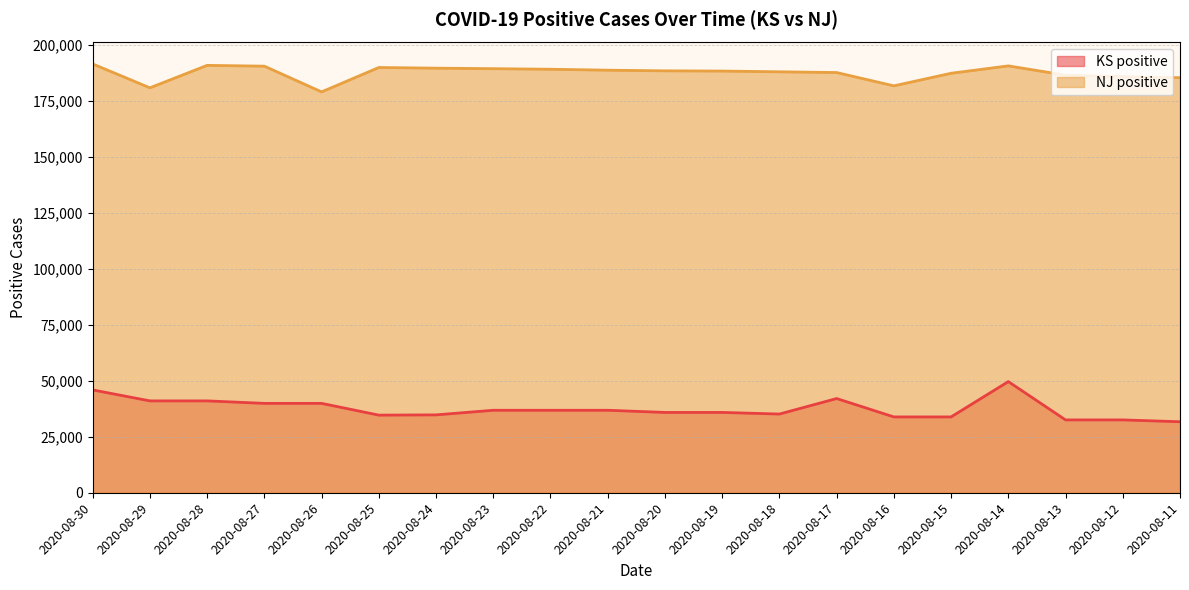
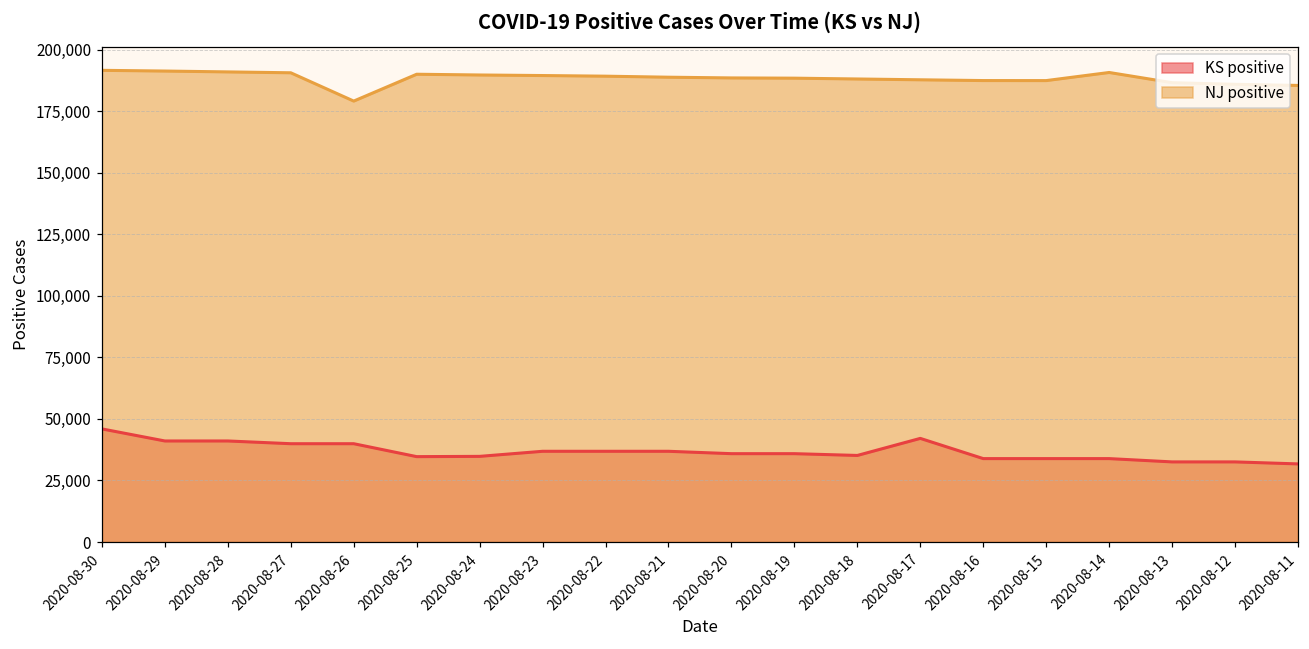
NJ positive, 2020-08-29: 181,000 -> 191,000
NJ positive, 2020-08-16: 182,000 -> 187,000
KS positive, 2020-08-14: 50,000 -> 34,000
